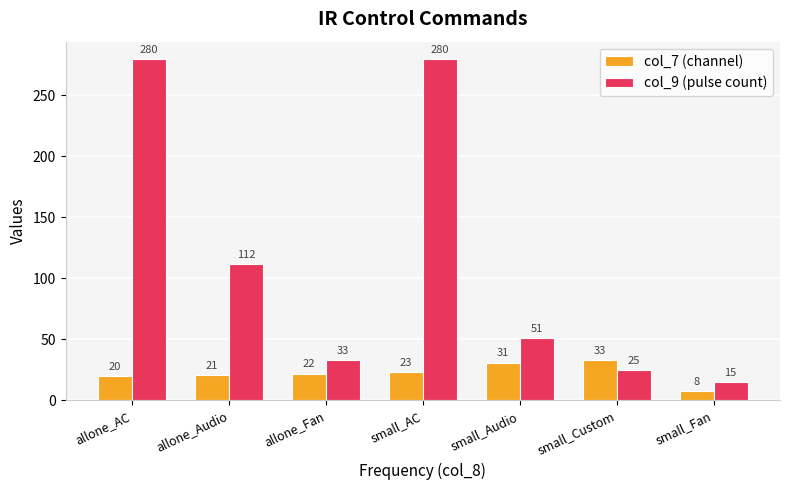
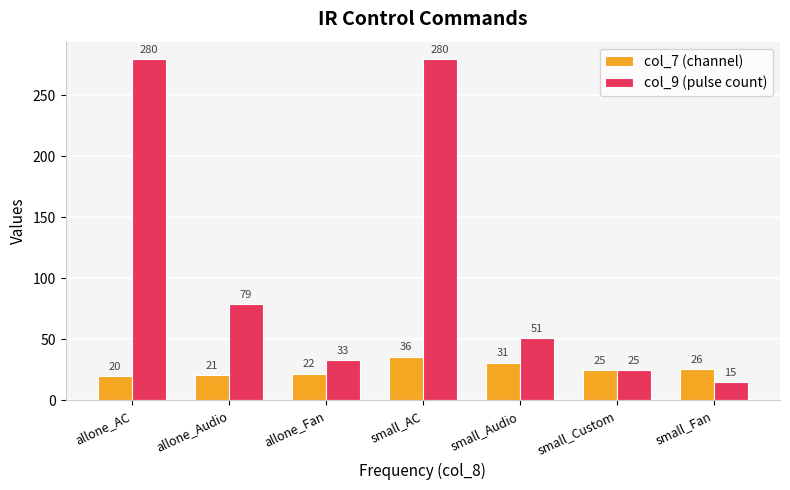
col_9 (pulse count), allone_Audio: 112 -> 79
col_7 (channel), small_AC: 23 -> 36
col_7 (channel), small_Custom: 33 -> 25
col_7 (channel), small_Fan: 8 -> 26
